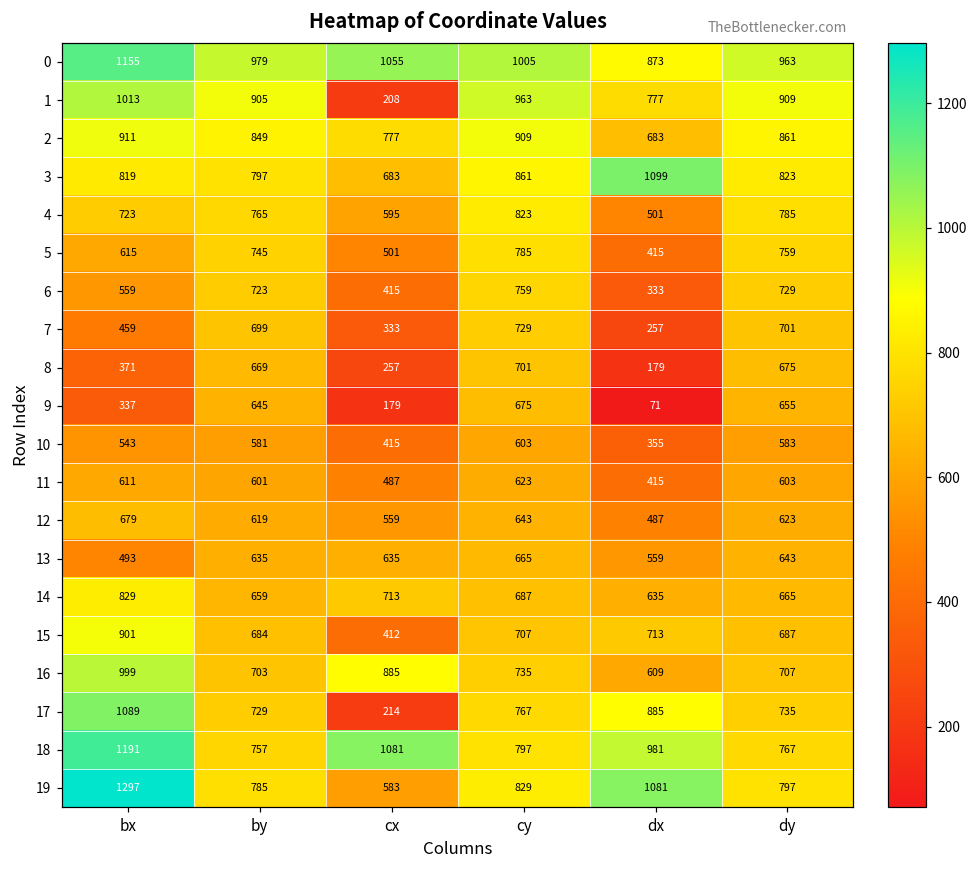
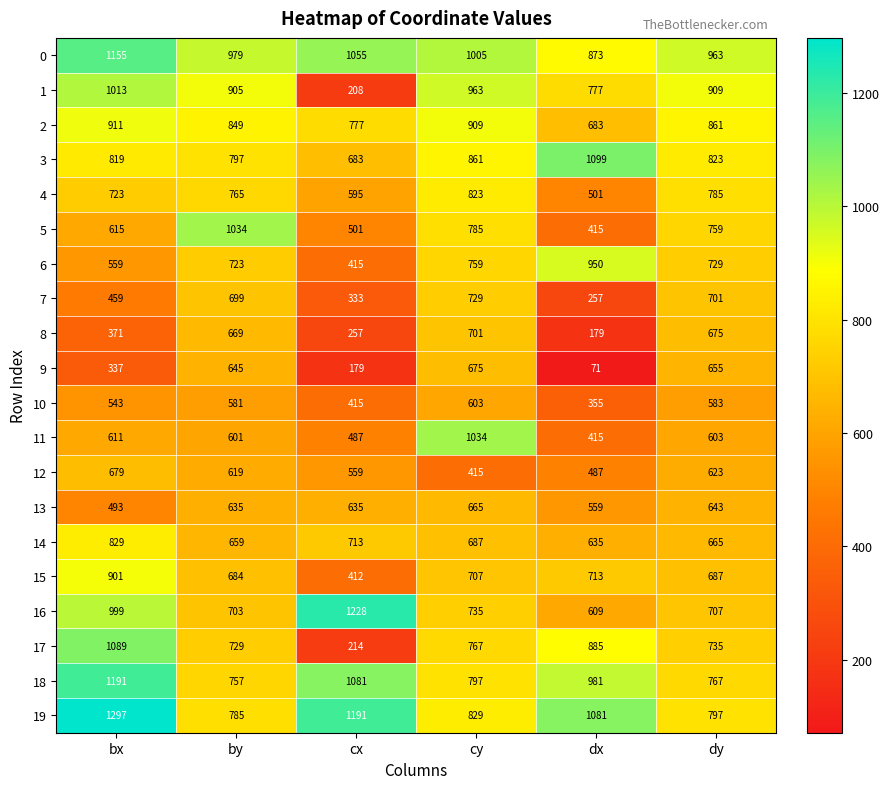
5, by: 745 -> 1034
6, dx: 333 -> 950
11, cy: 623 -> 1034
12, cy: 643 -> 415
16, cx: 885 -> 1228
19, cx: 583 -> 1191
